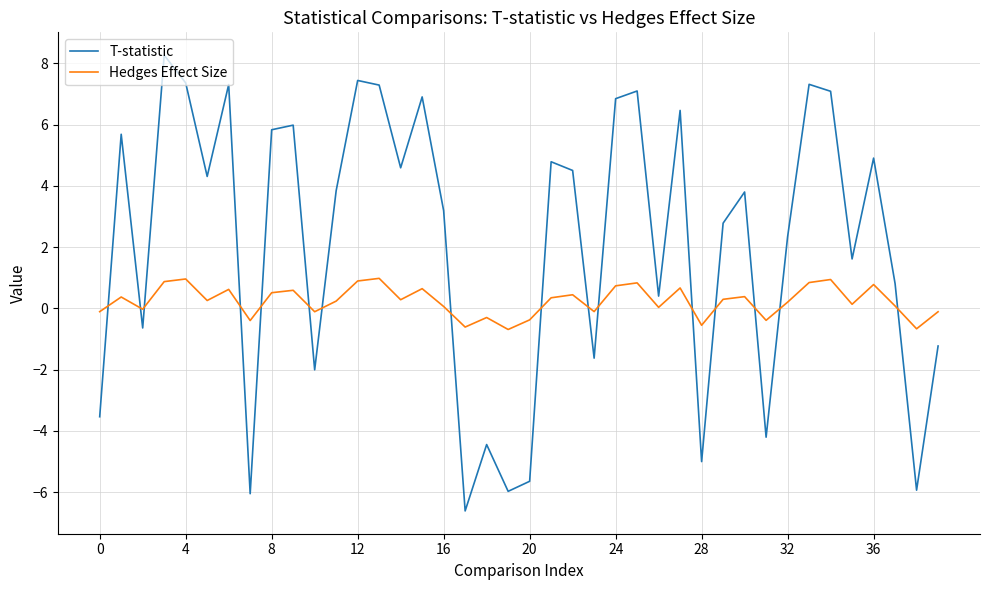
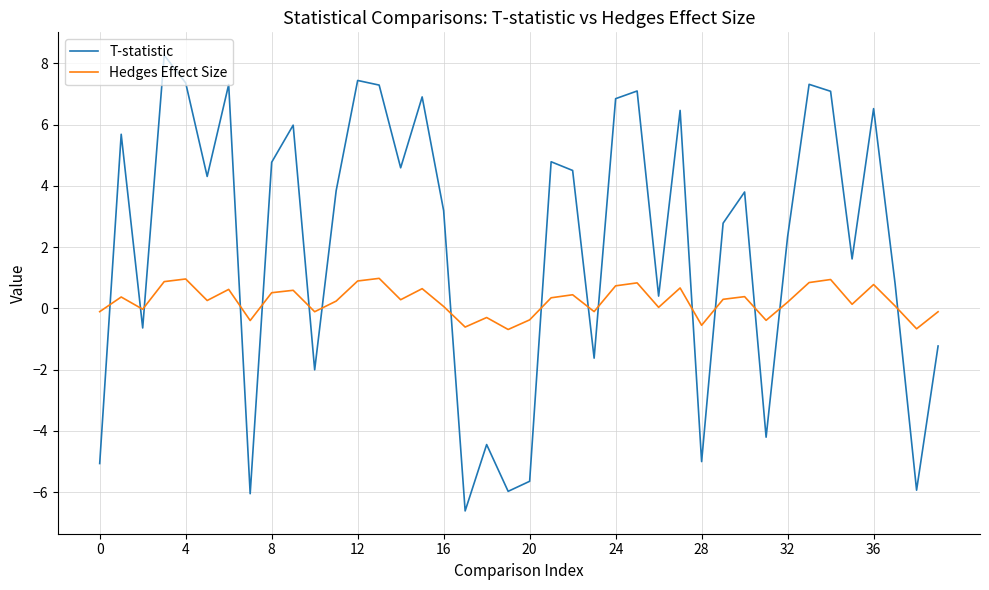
T-statistic, 0: -3.5 -> -5.1
T-statistic, 8: 5.8 -> 4.8
T-statistic, 36: 4.9 -> 6.5
